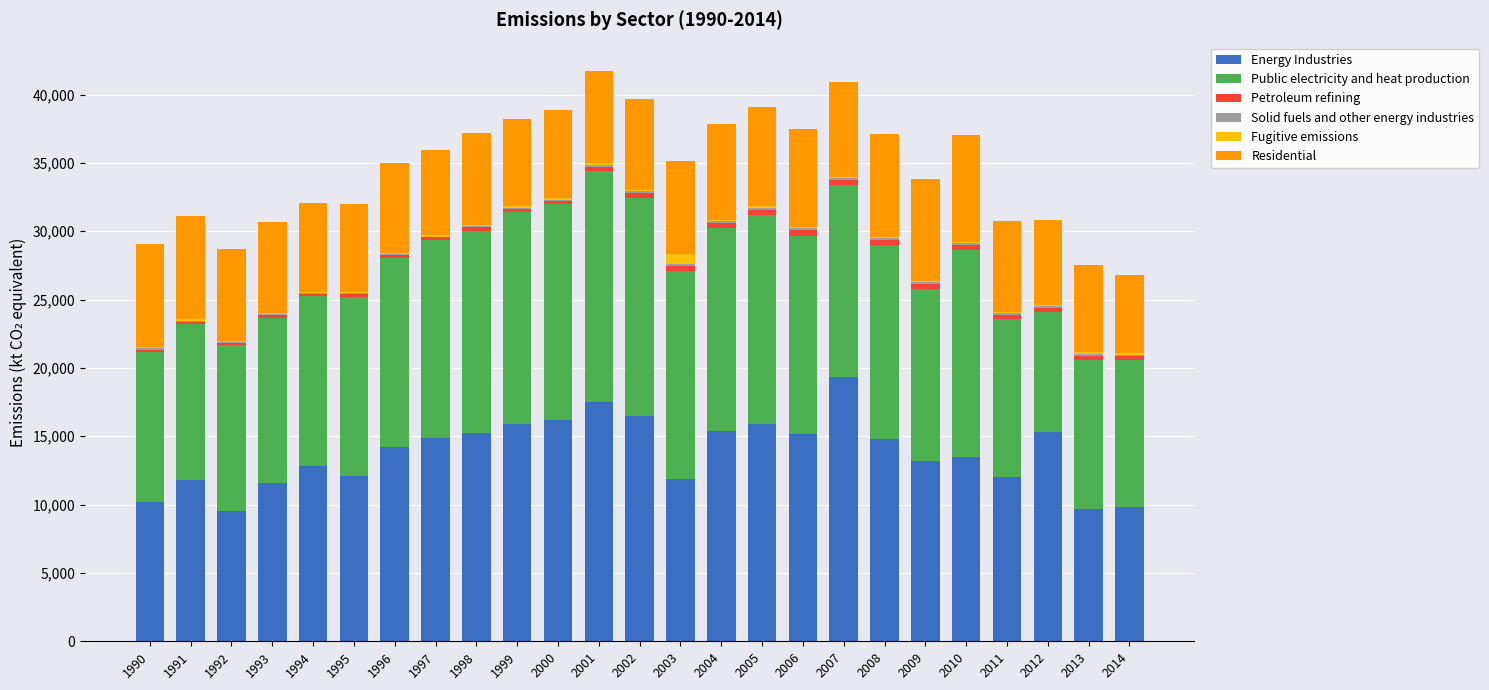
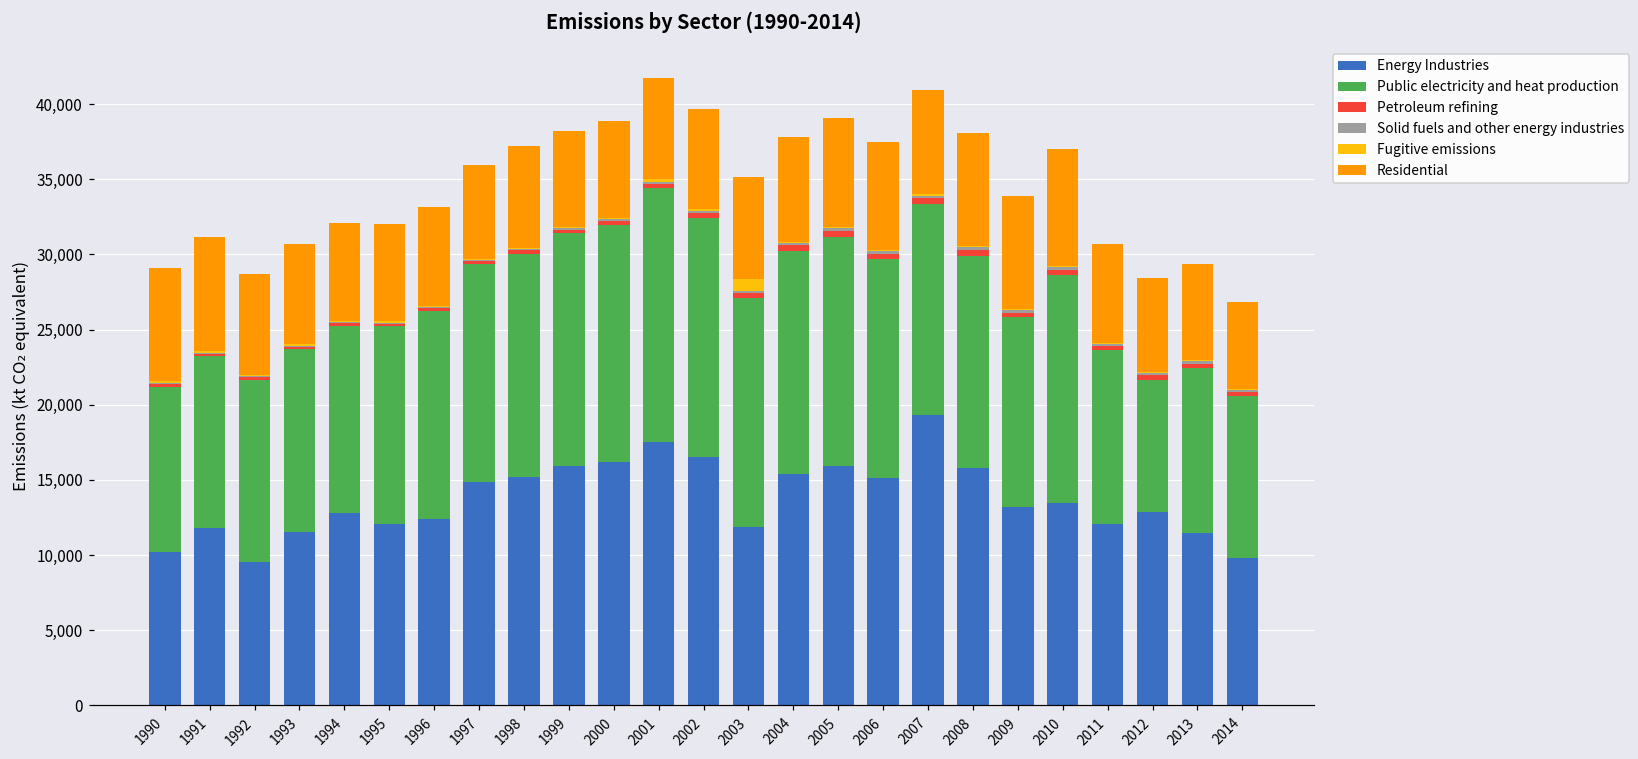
Energy Industries, 1996: 14,200 -> 12,400
Energy Industries, 2008: 14,800 -> 15,800
Energy Industries, 2012: 15,300 -> 12,900
Energy Industries, 2013: 9,600 -> 11,500
